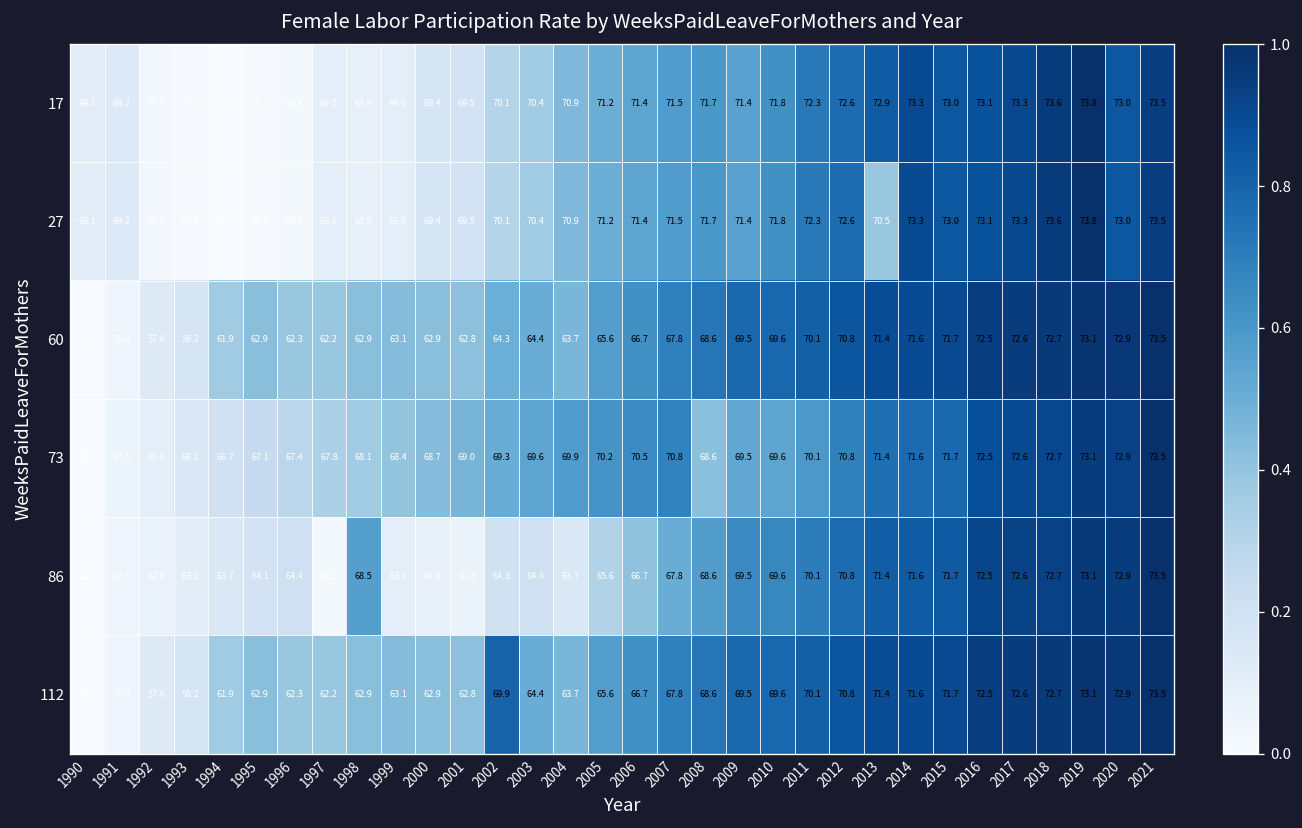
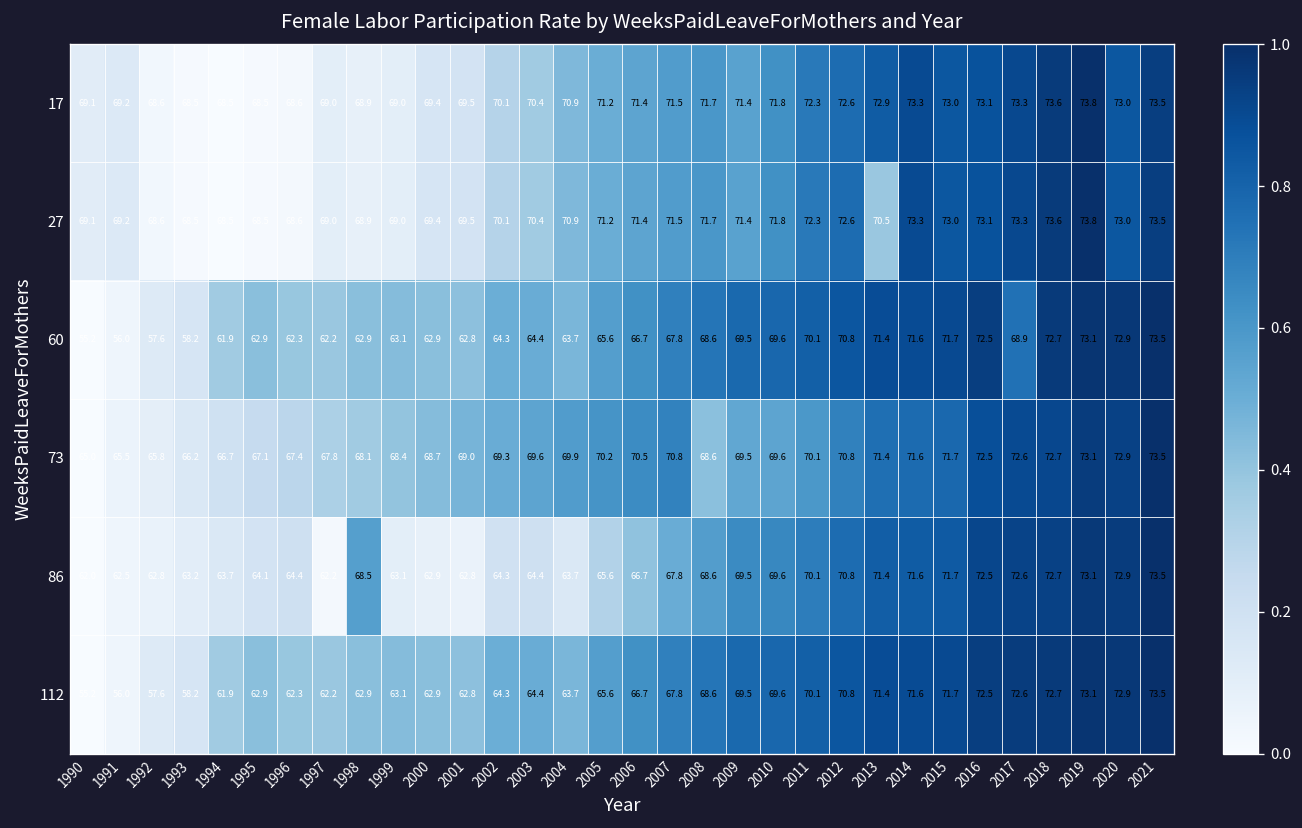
60, 2017: 72.6 -> 68.9
112, 2002: 69.9 -> 64.3
